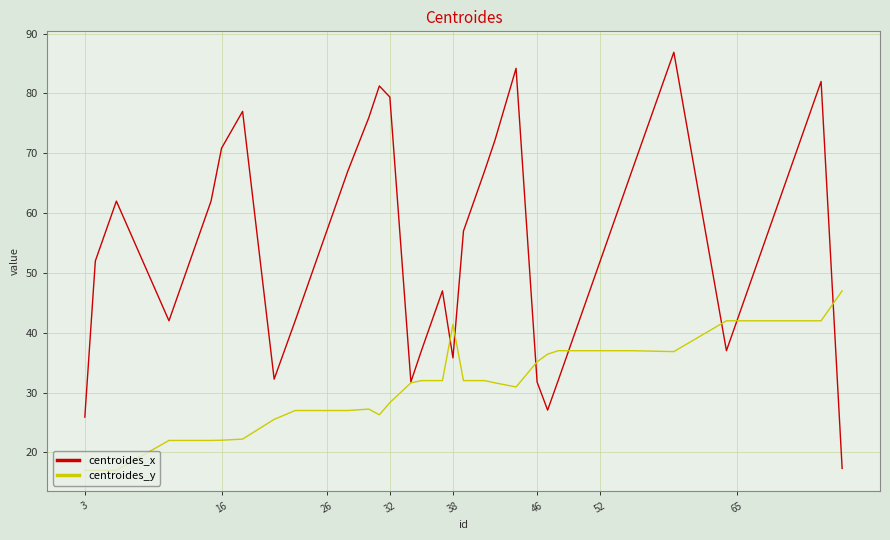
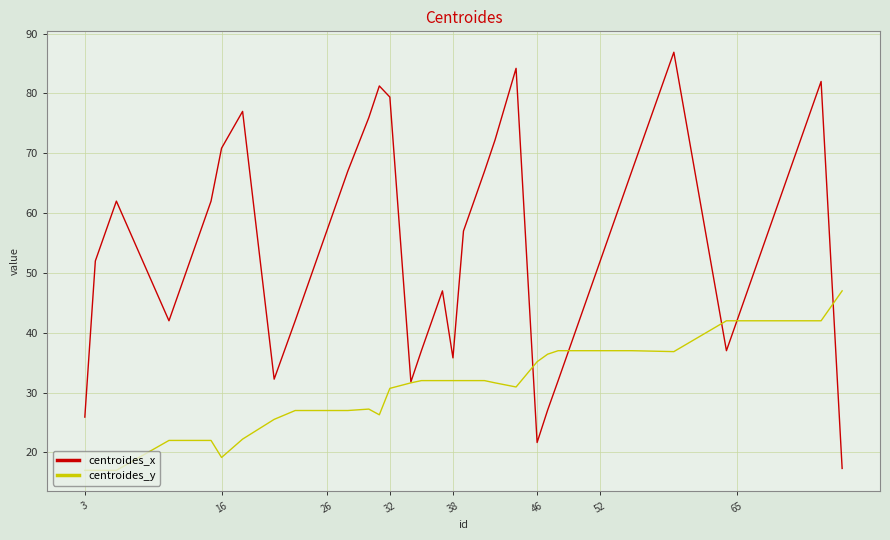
centroides_y, 16: 22 -> 19
centroides_y, 32: 28 -> 31
centroides_y, 38: 41 -> 32
centroides_x, 46: 32 -> 22
